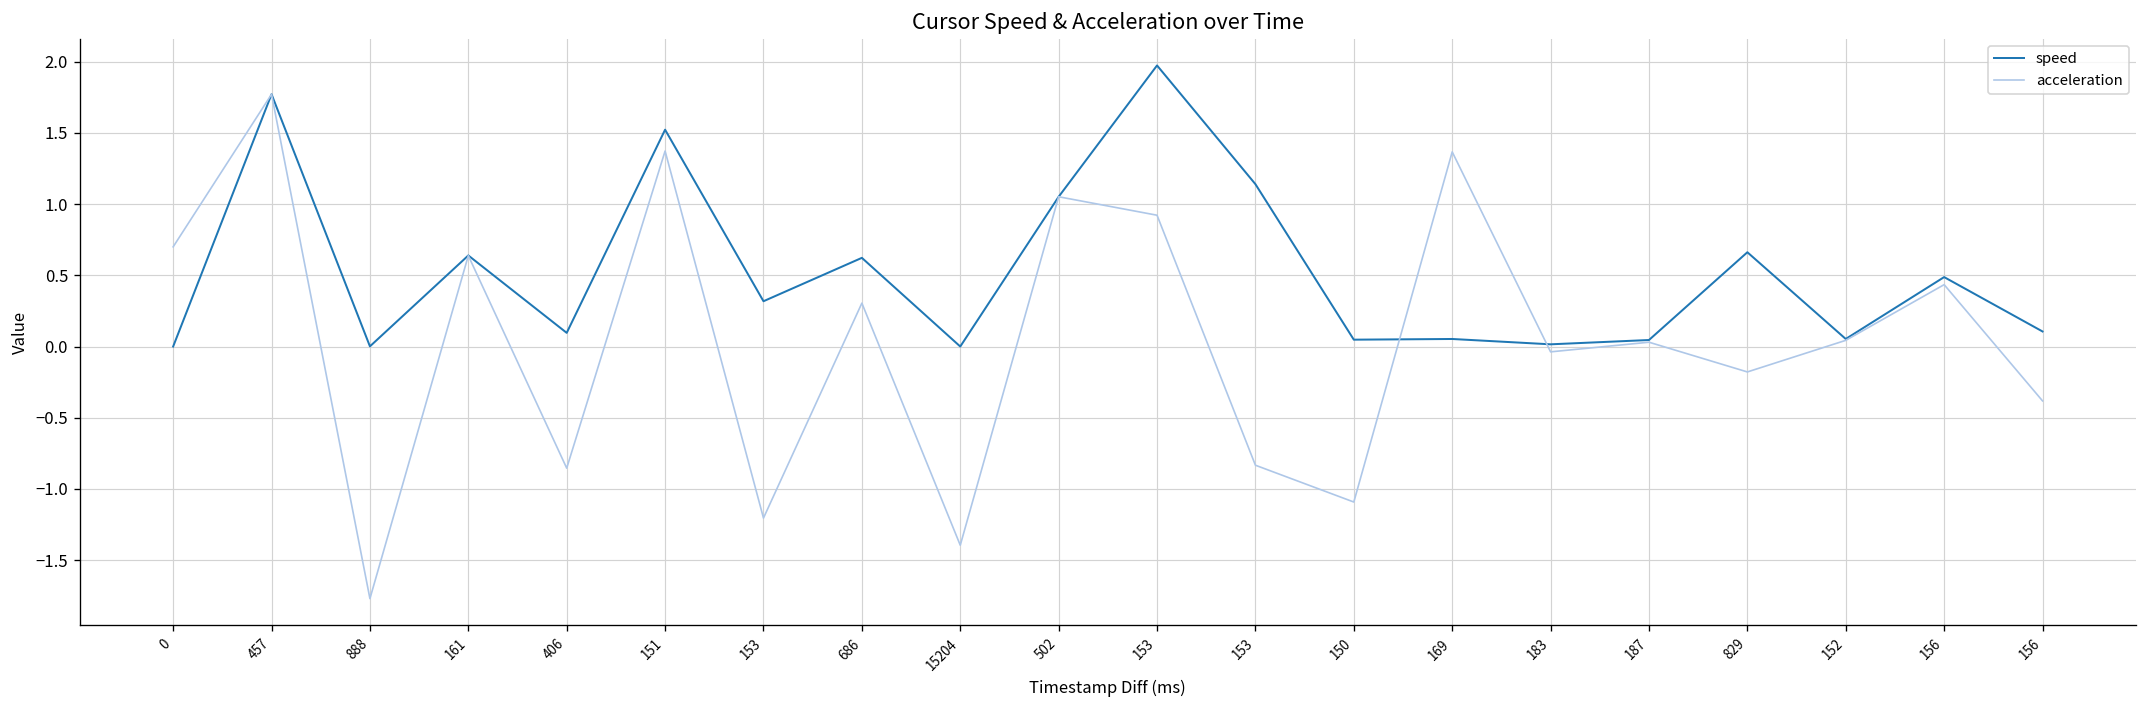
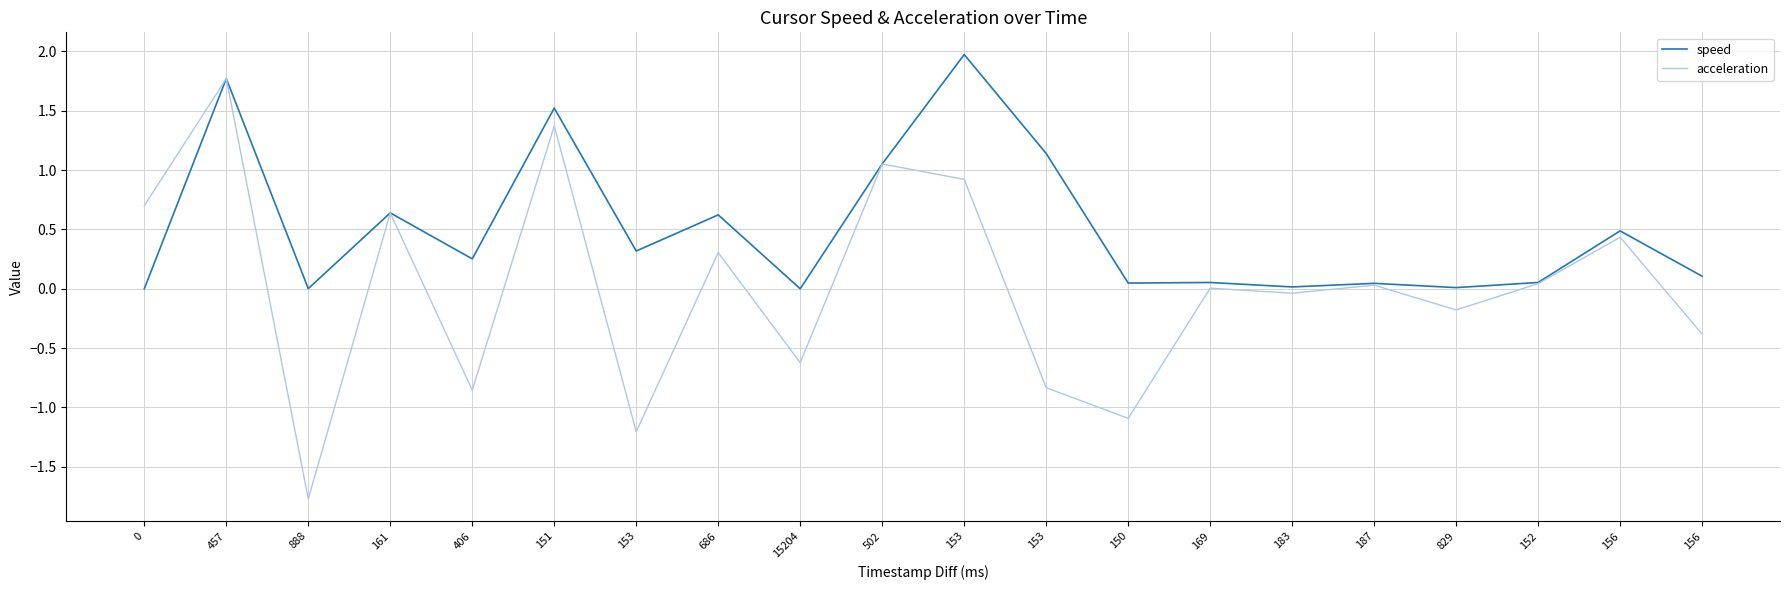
speed, 406: 0.10 -> 0.25
acceleration, 15204: -1.40 -> -0.62
acceleration, 169: 1.37 -> 0.00
speed, 829: 0.66 -> 0.01
